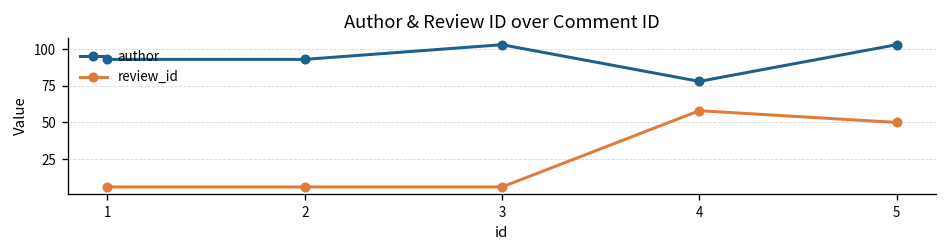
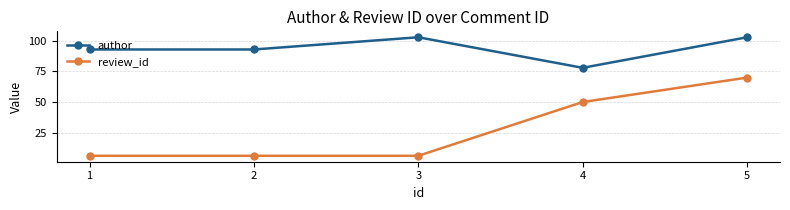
review_id, 4: 58 -> 50
review_id, 5: 50 -> 70
